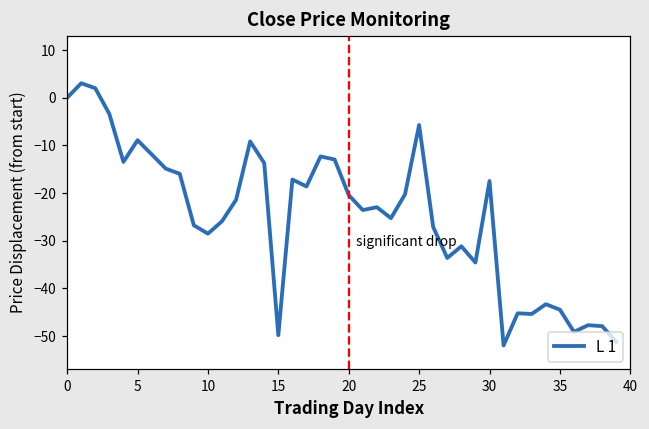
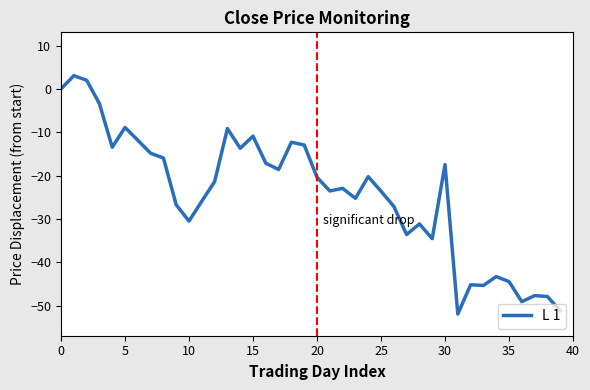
10: -29 -> -31
15: -50 -> -11
25: -6 -> -24
